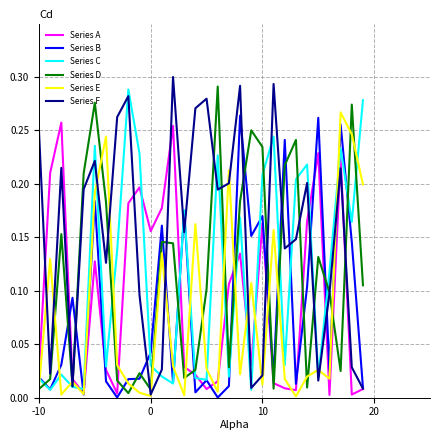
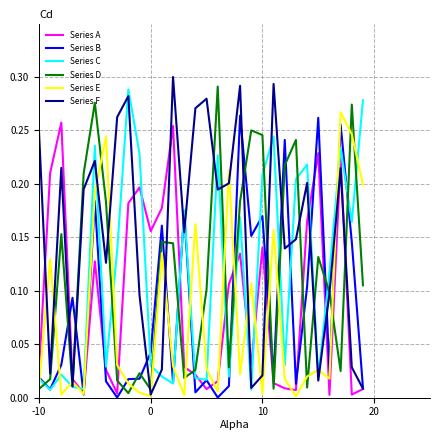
Series A, 10: 0.163 -> 0.140
Series D, 10: 0.235 -> 0.246
Series E, 10: 0.012 -> 0.003
